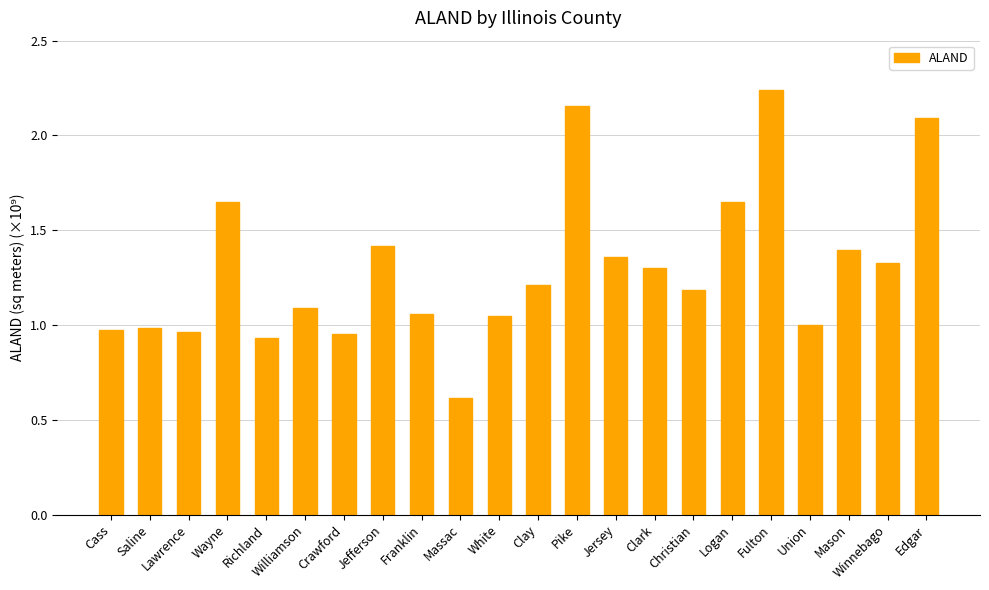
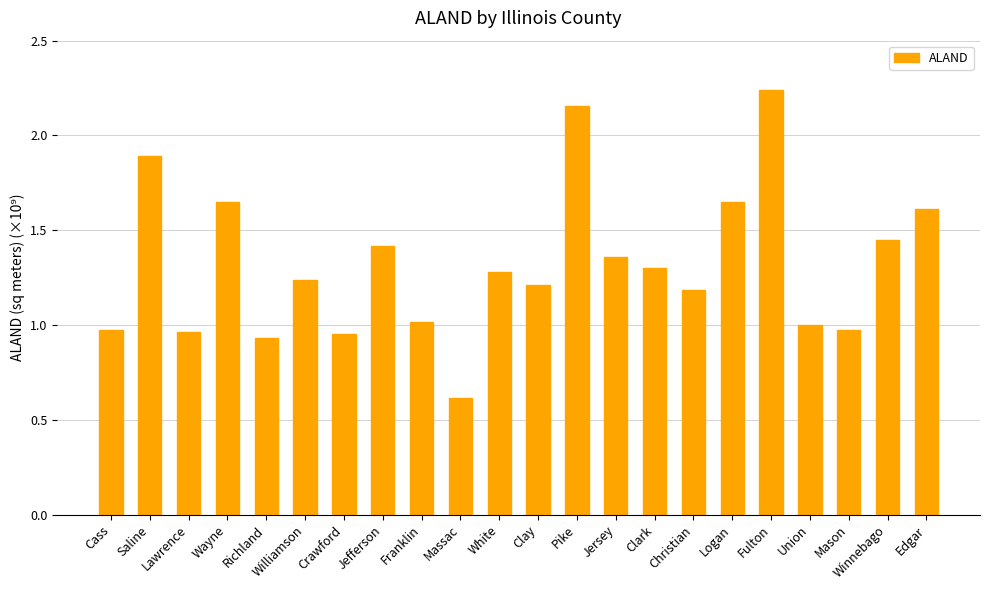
Saline: 0.98 -> 1.89
Williamson: 1.09 -> 1.24
Franklin: 1.06 -> 1.02
White: 1.05 -> 1.28
Mason: 1.40 -> 0.97
Winnebago: 1.33 -> 1.45
Edgar: 2.09 -> 1.61
